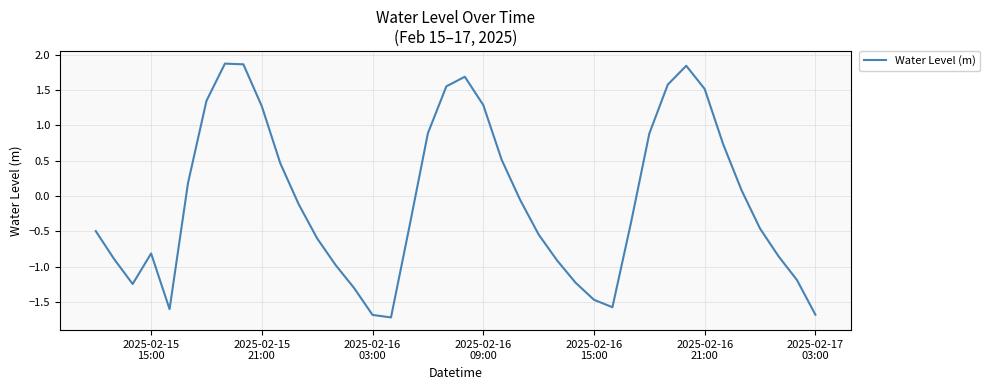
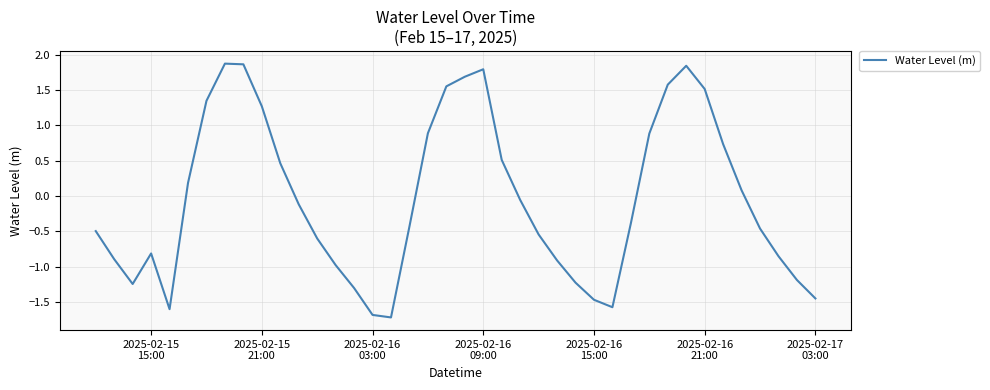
2025-02-16 09:00: 1.3 -> 1.8
2025-02-17 03:00: -1.7 -> -1.4
